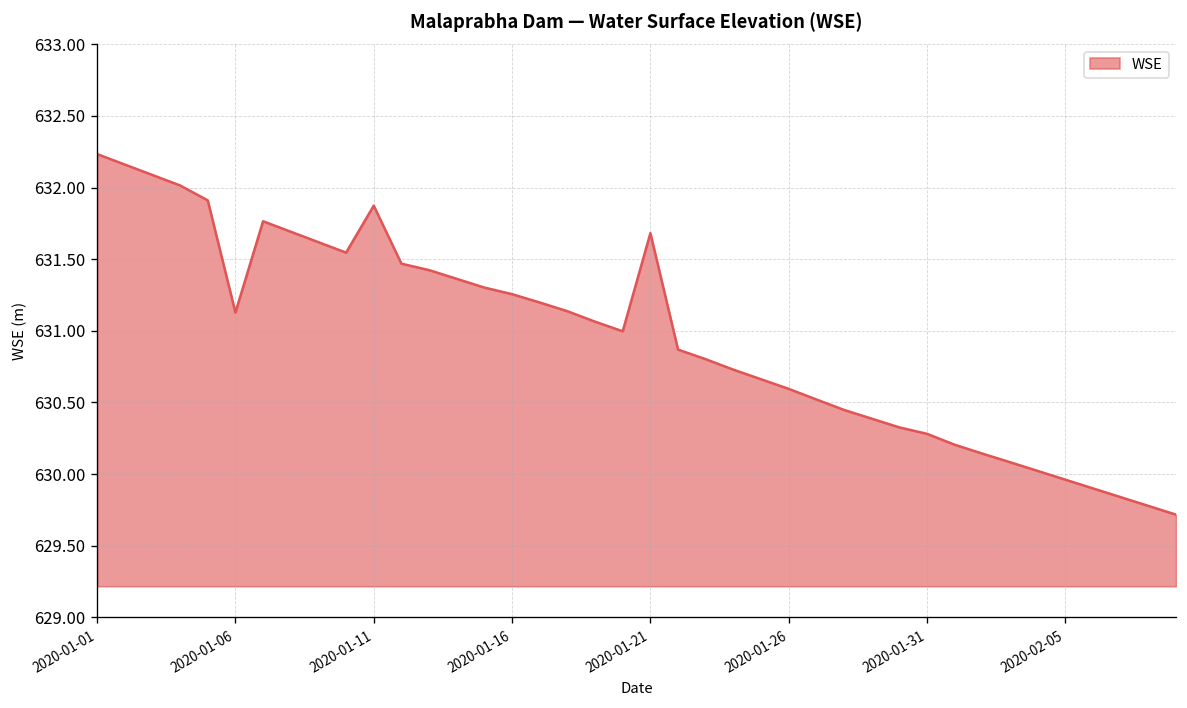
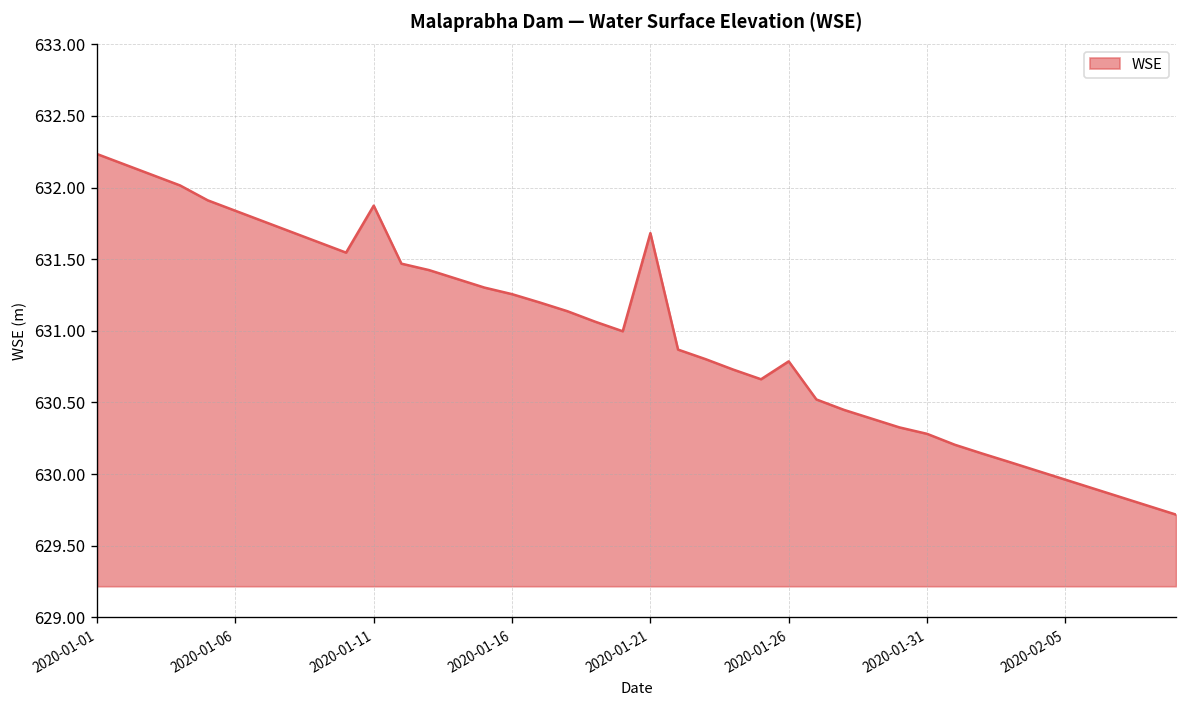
2020-01-06: 631.13 -> 631.84
2020-01-26: 630.60 -> 630.79
